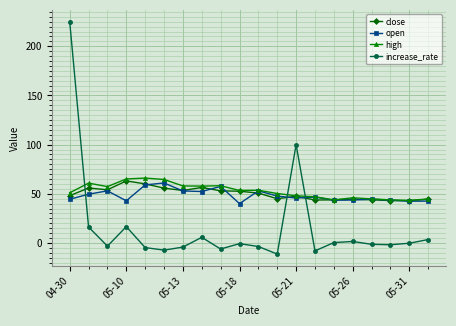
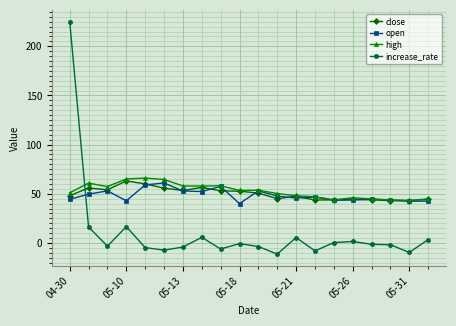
increase_rate, 05-21: 100 -> 10
increase_rate, 05-31: 0 -> -10
